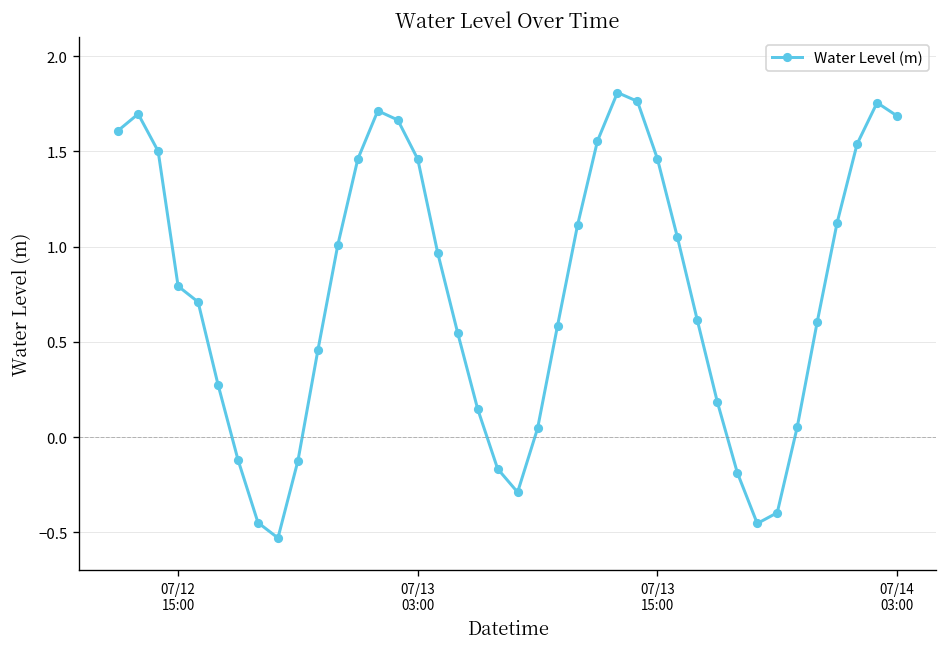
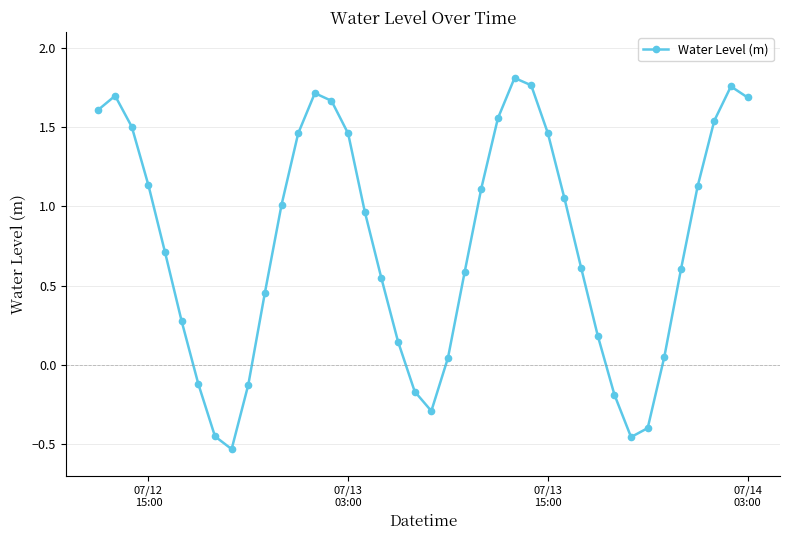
07/12 15:00: 0.79 -> 1.13
